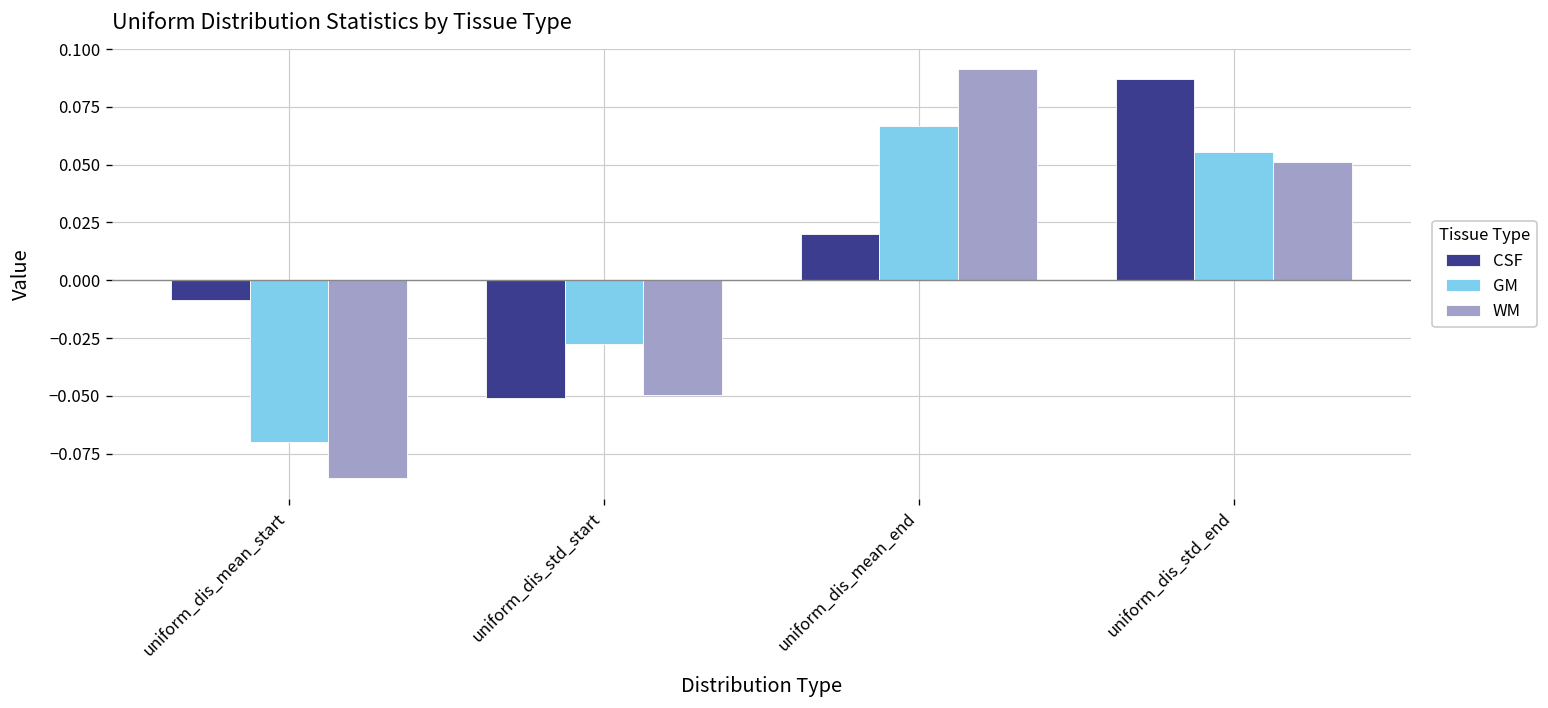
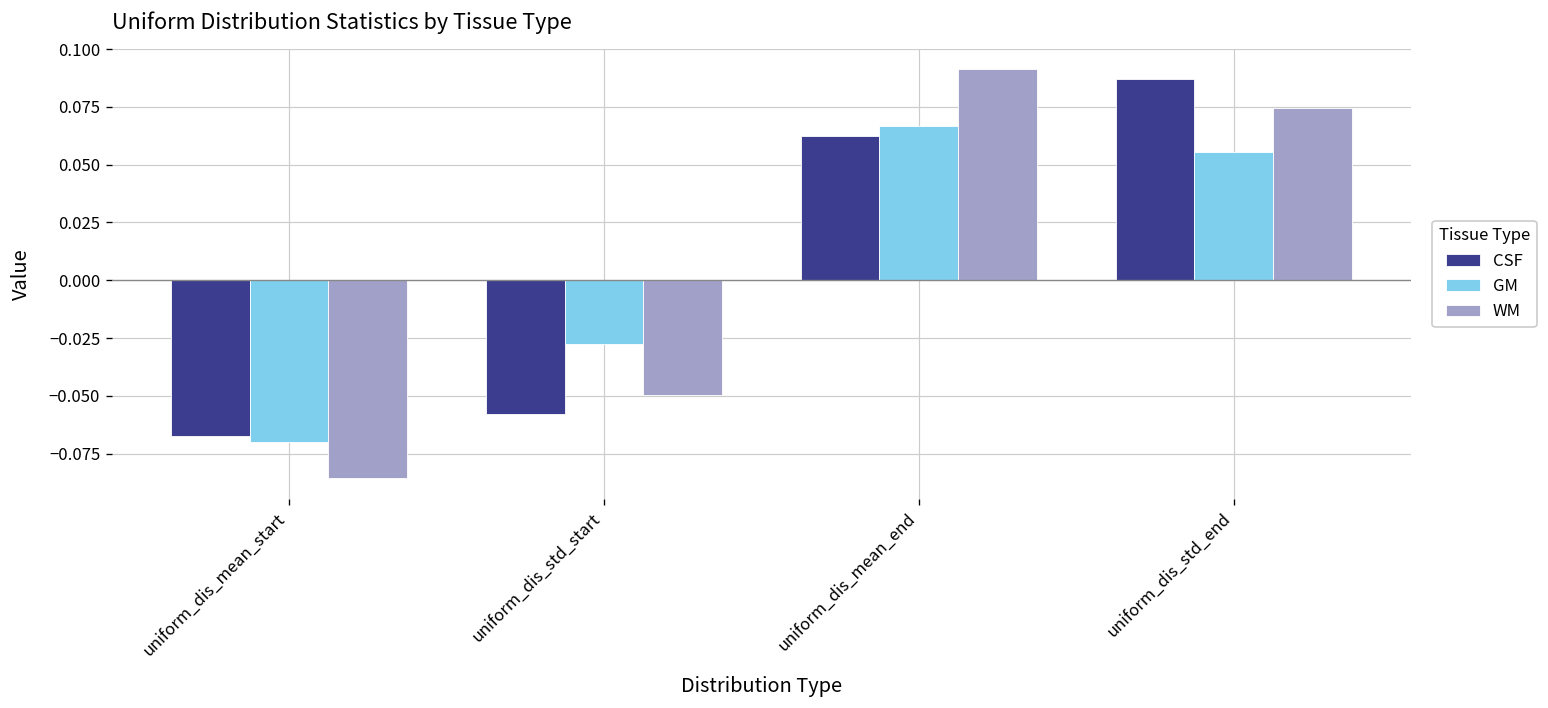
CSF, uniform_dis_mean_start: -0.008 -> -0.068
CSF, uniform_dis_std_start: -0.051 -> -0.058
CSF, uniform_dis_mean_end: 0.020 -> 0.062
WM, uniform_dis_std_end: 0.051 -> 0.075
